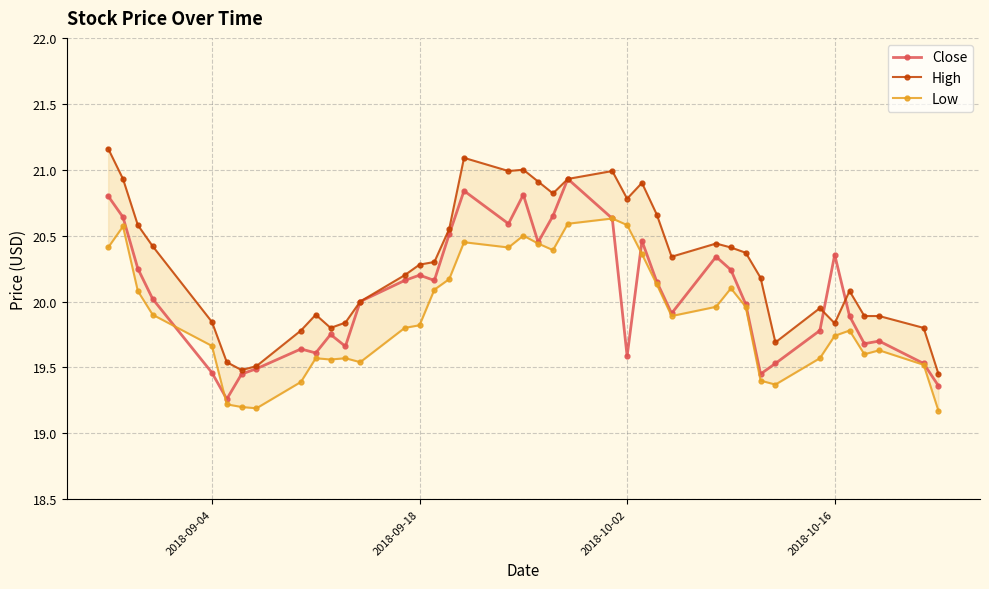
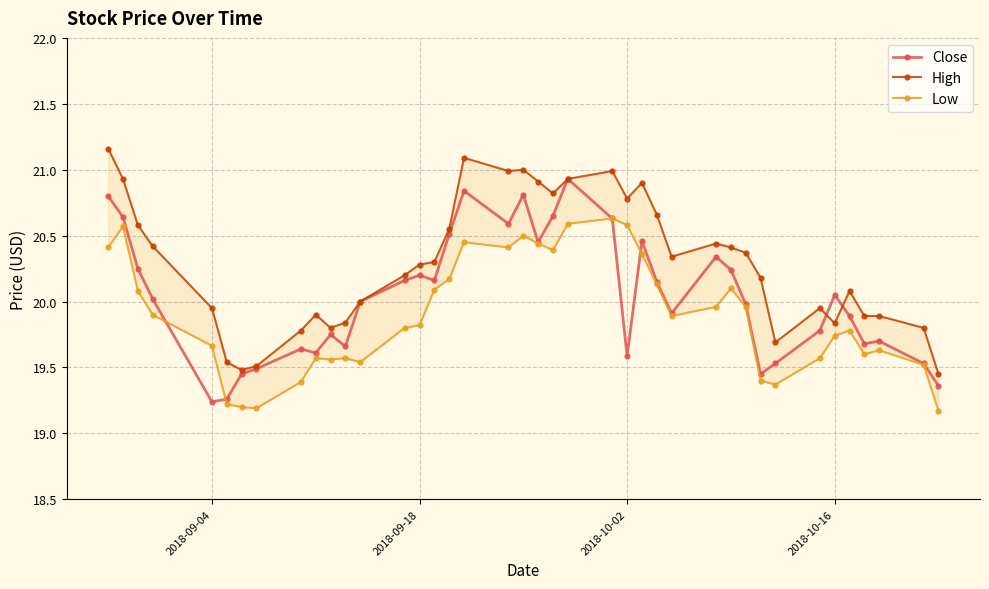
Close, 2018-09-04: 19.46 -> 19.24
High, 2018-09-04: 19.85 -> 19.95
Close, 2018-10-16: 20.35 -> 20.05
